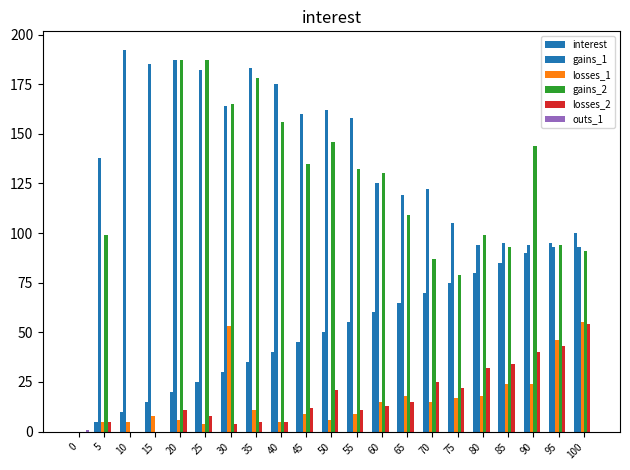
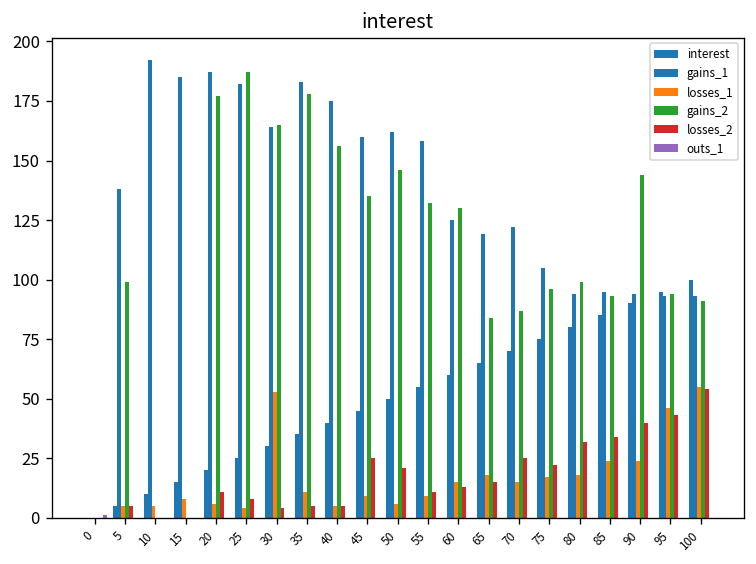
gains_2, 20: 187 -> 177
losses_2, 45: 12 -> 25
gains_2, 65: 109 -> 84
gains_2, 75: 79 -> 96
